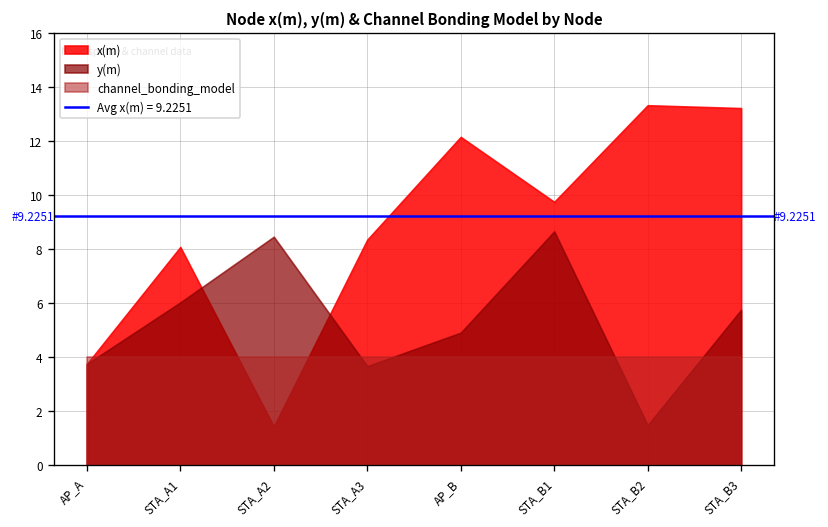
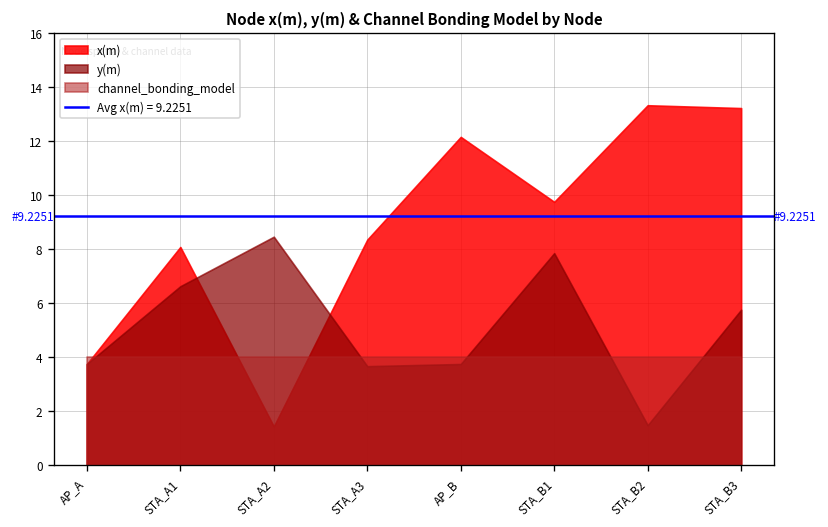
y(m), STA_A1: 6.0 -> 6.6
y(m), AP_B: 4.9 -> 3.8
y(m), STA_B1: 8.7 -> 7.9
